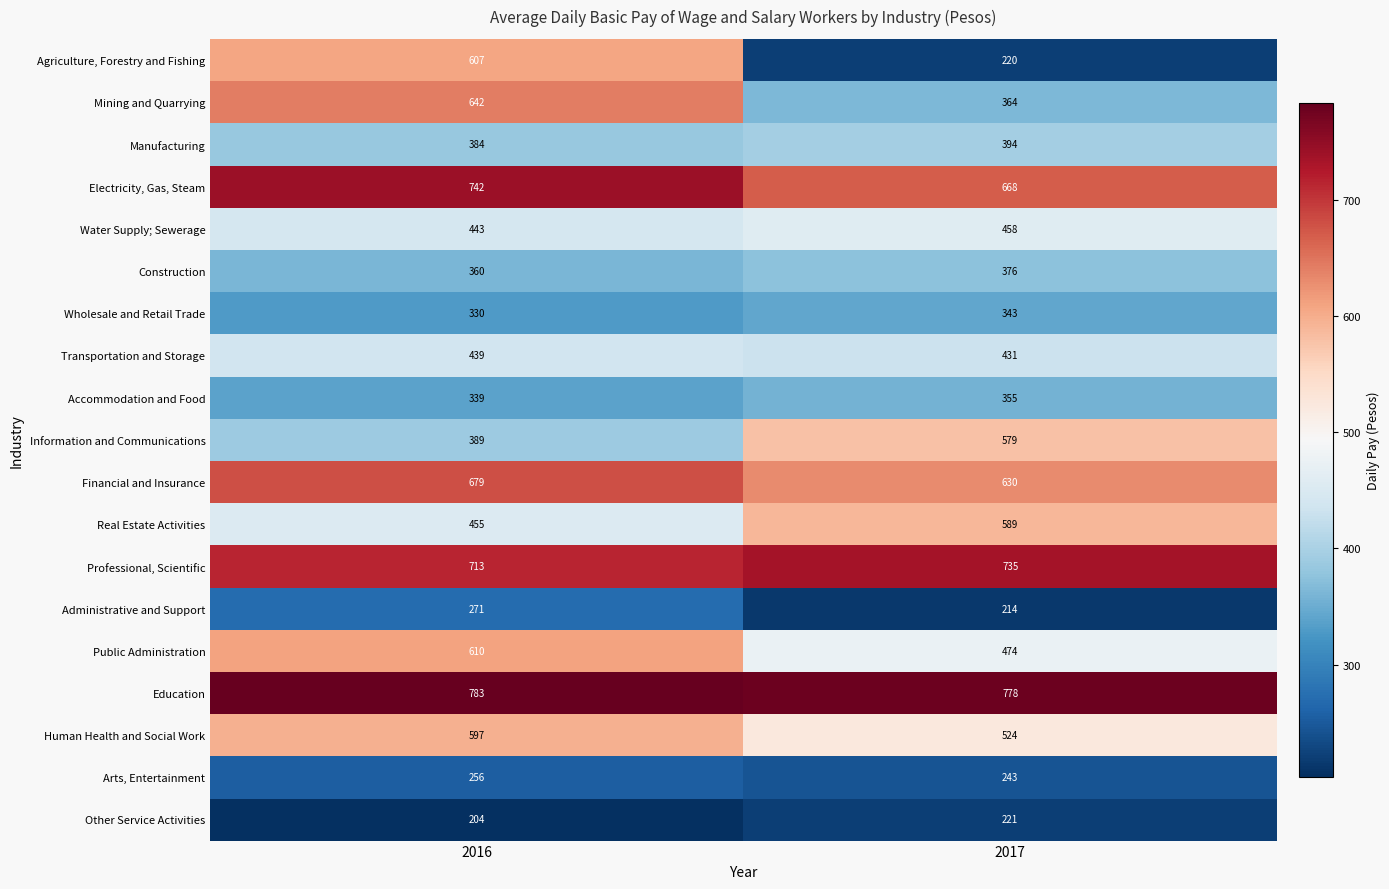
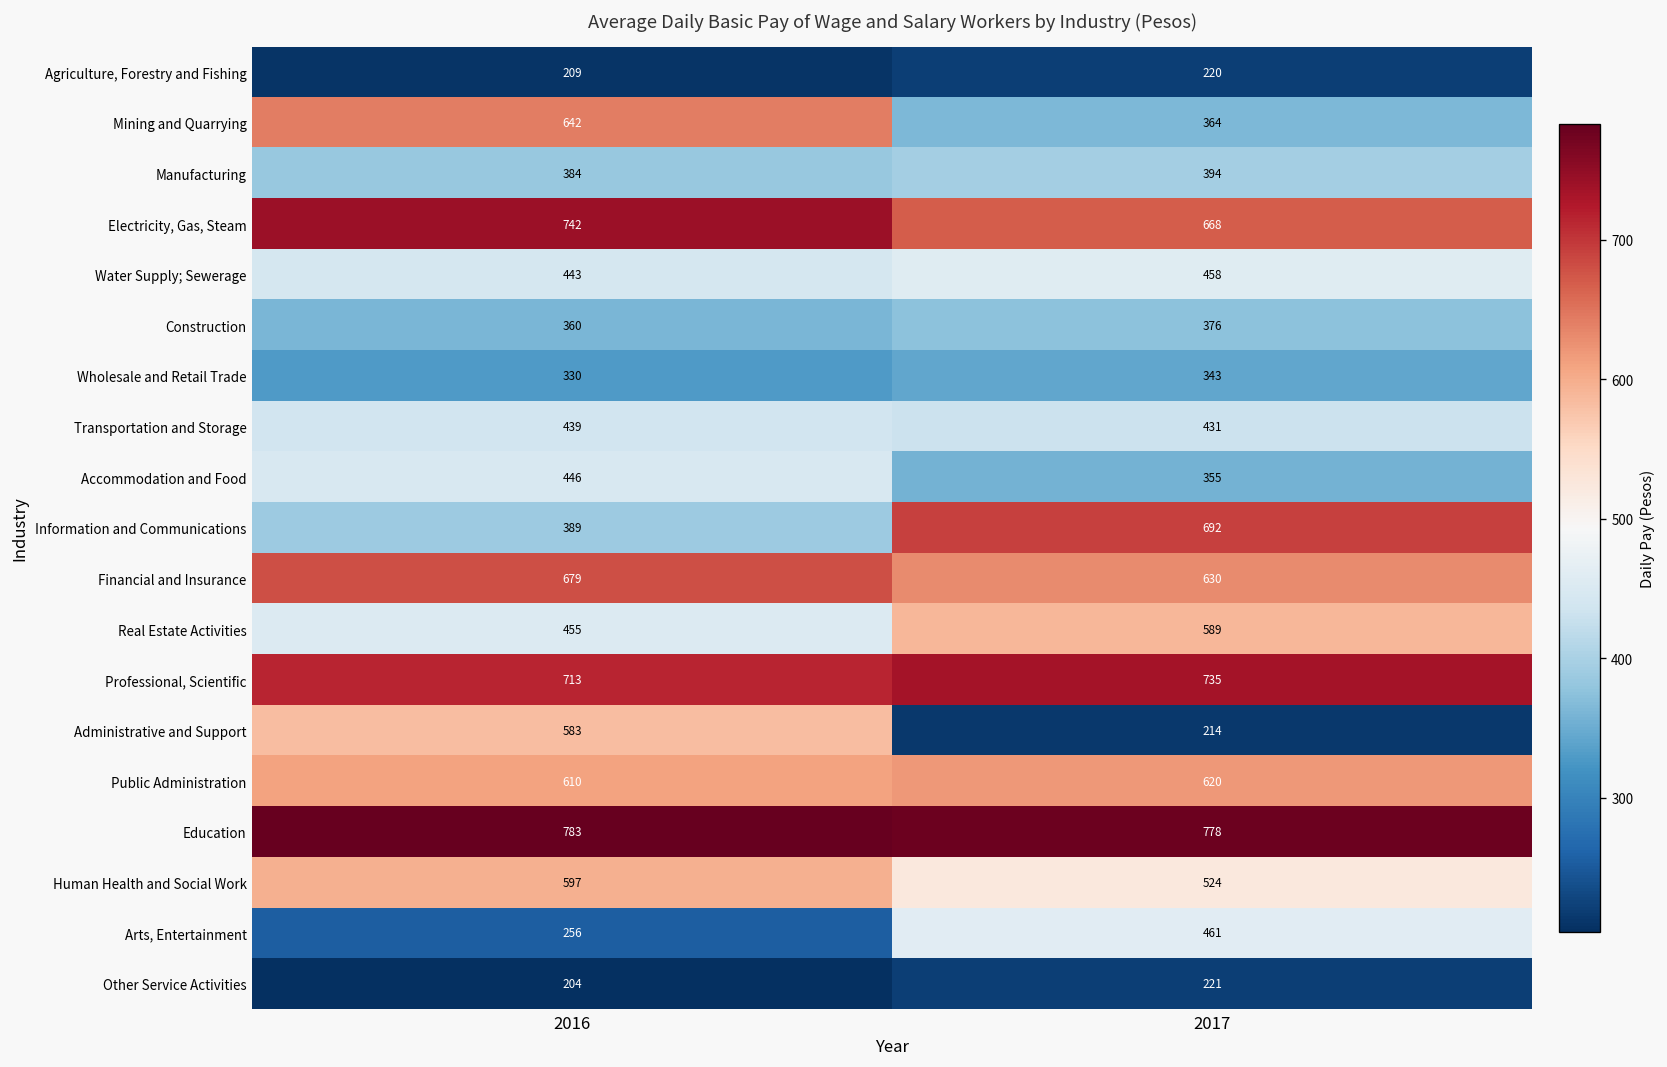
Agriculture, Forestry and Fishing, 2016: 607 -> 209
Accommodation and Food, 2016: 339 -> 446
Information and Communications, 2017: 579 -> 692
Administrative and Support, 2016: 271 -> 583
Public Administration, 2017: 474 -> 620
Arts, Entertainment, 2017: 243 -> 461
